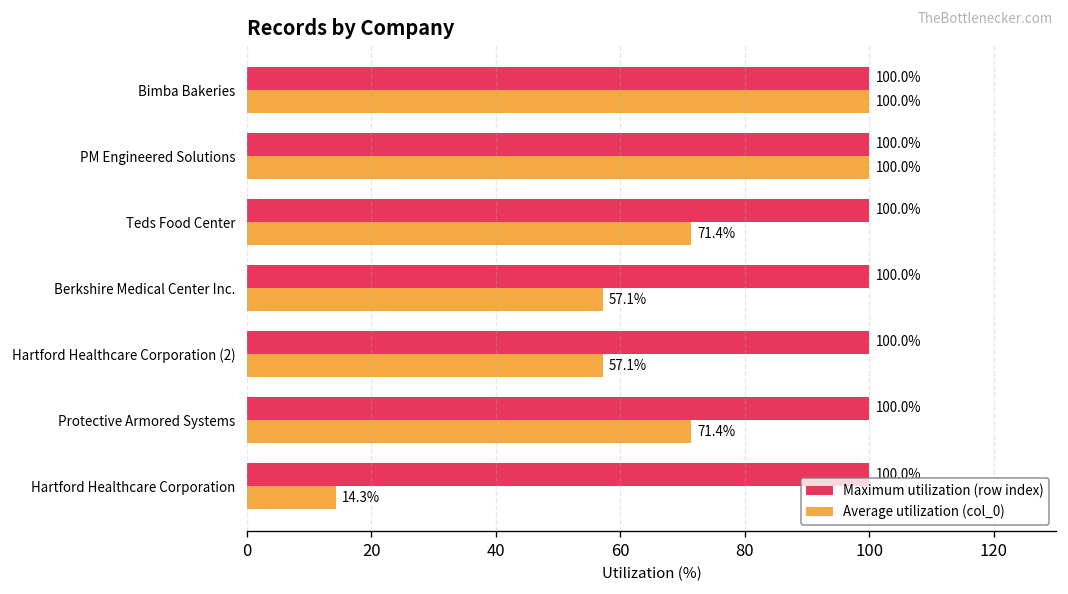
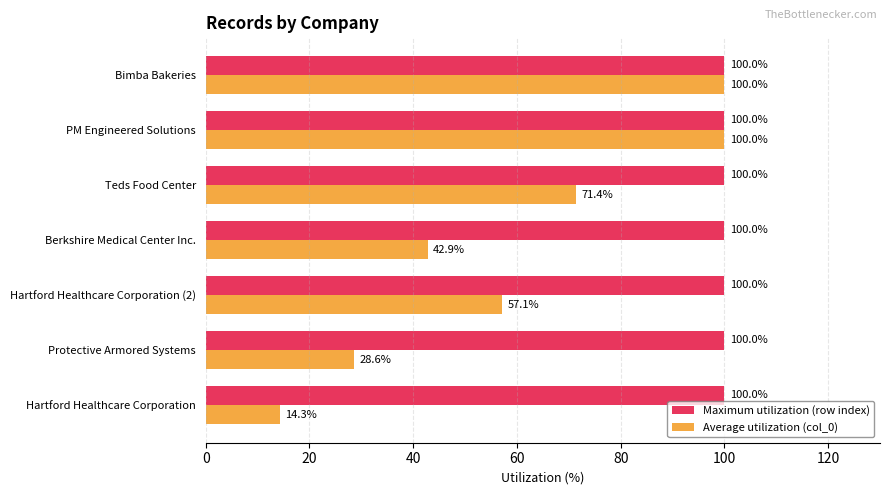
Average utilization (col_0), Berkshire Medical Center Inc.: 57.1% -> 42.9%
Average utilization (col_0), Protective Armored Systems: 71.4% -> 28.6%
